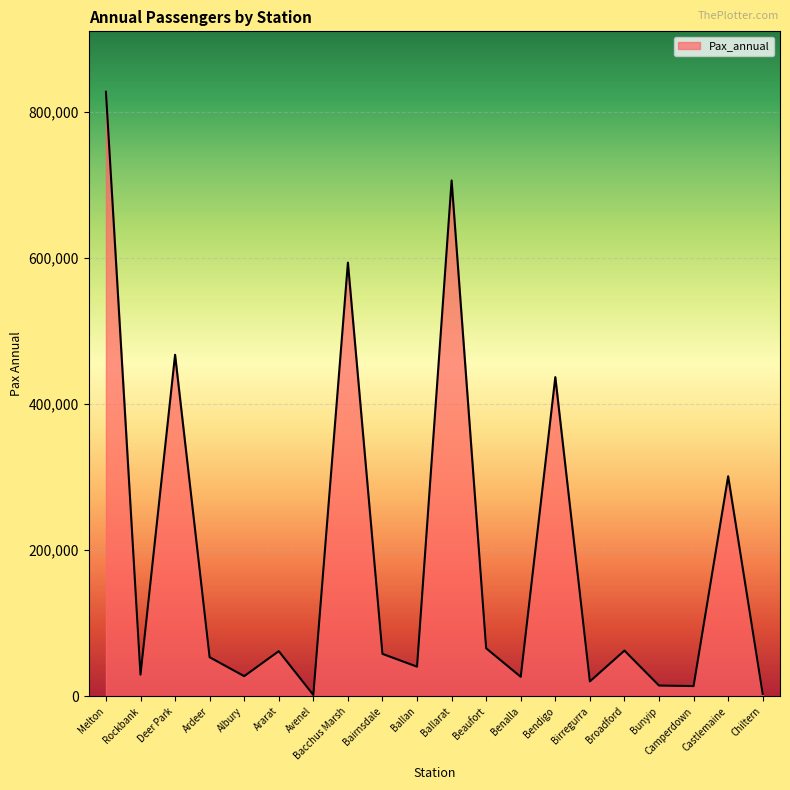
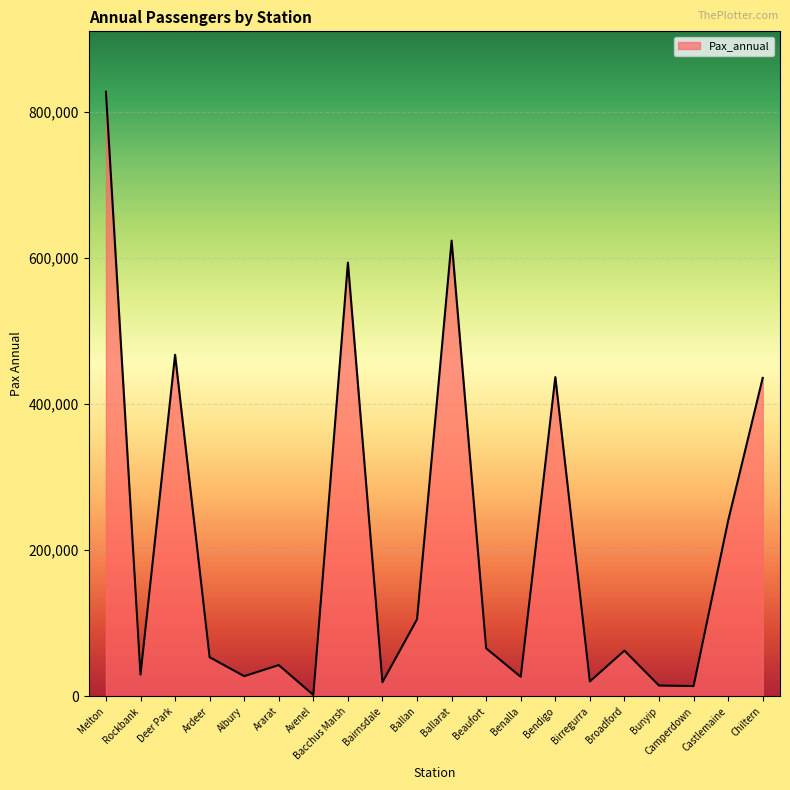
Ararat: 60,000 -> 40,000
Bairnsdale: 60,000 -> 20,000
Ballan: 40,000 -> 110,000
Ballarat: 710,000 -> 620,000
Castlemaine: 300,000 -> 240,000
Chiltern: 0 -> 440,000
